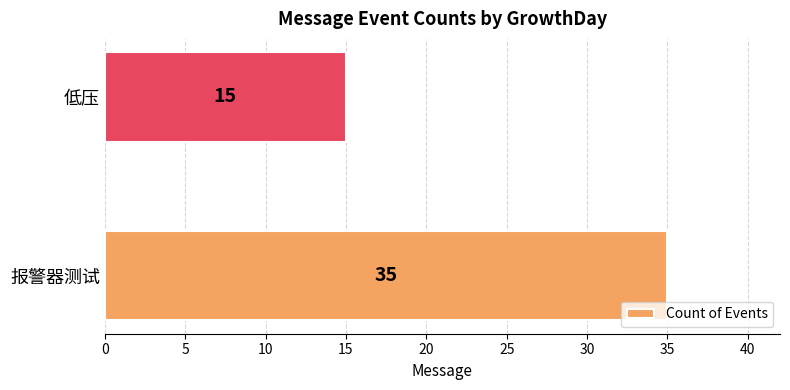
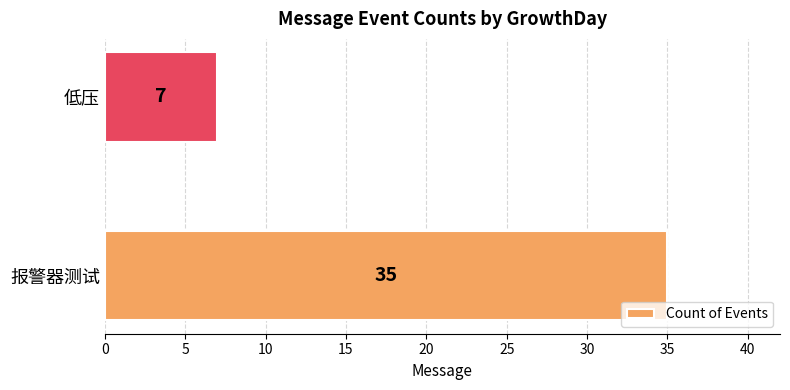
低压: 15 -> 7
